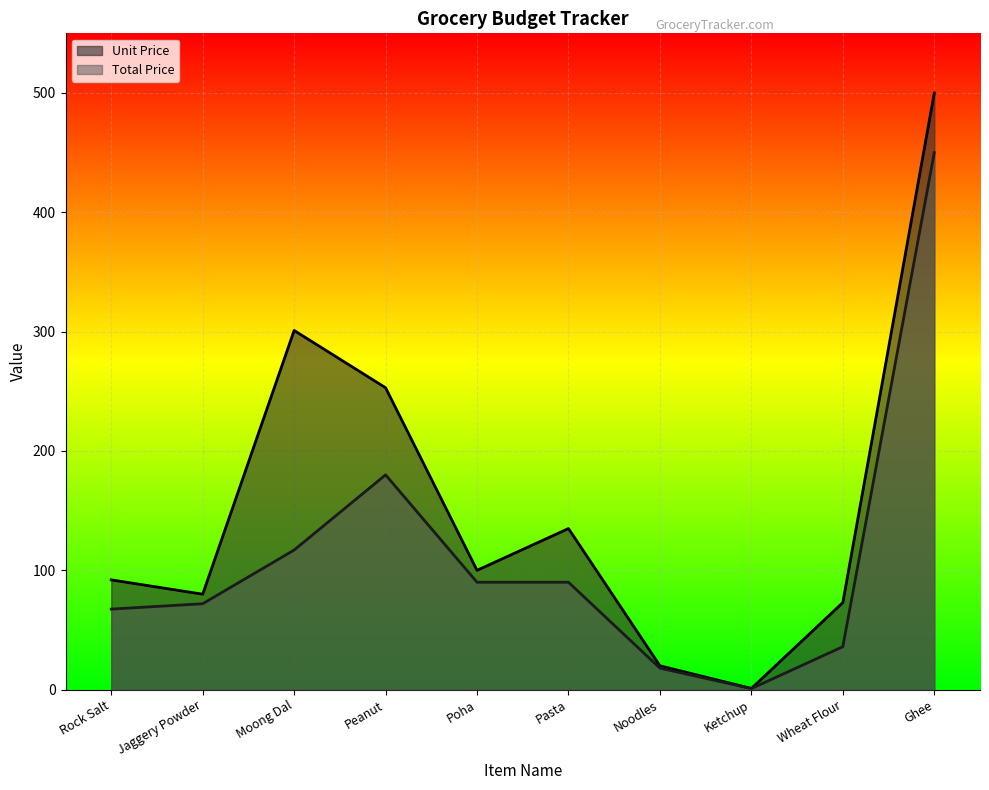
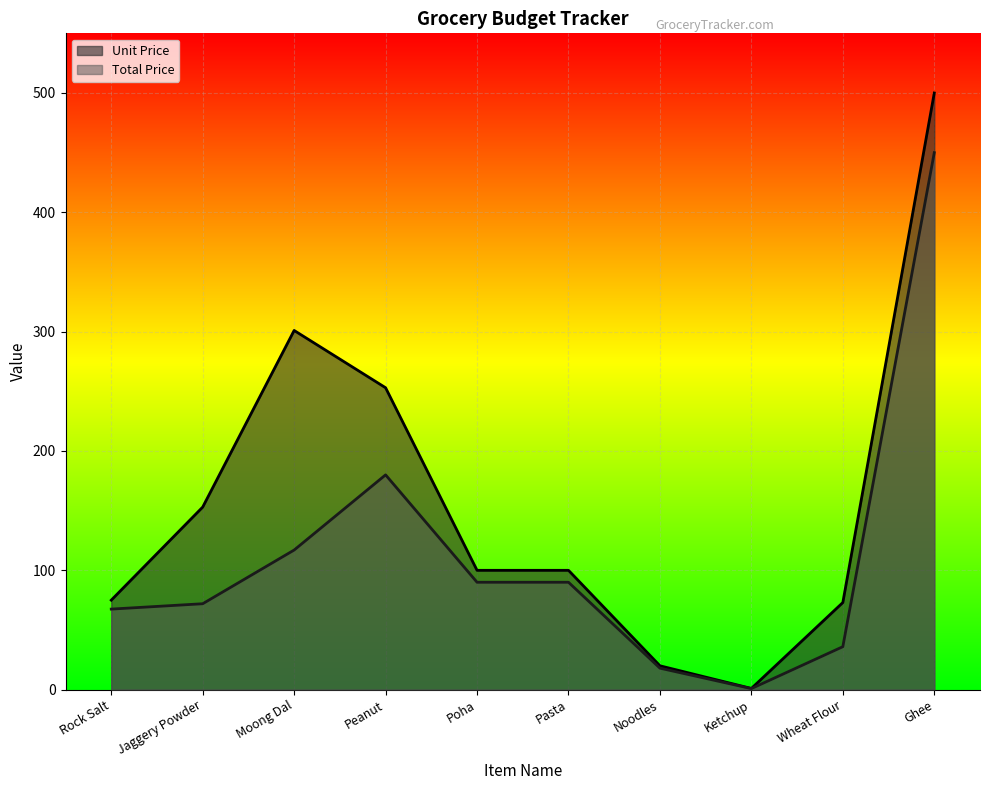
Unit Price, Rock Salt: 92 -> 75
Unit Price, Jaggery Powder: 80 -> 153
Unit Price, Pasta: 135 -> 100
